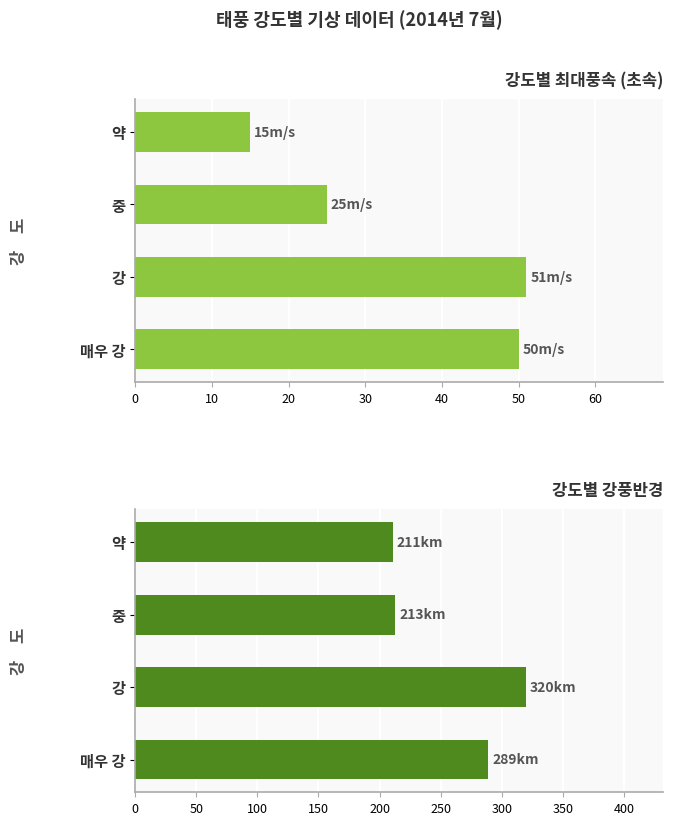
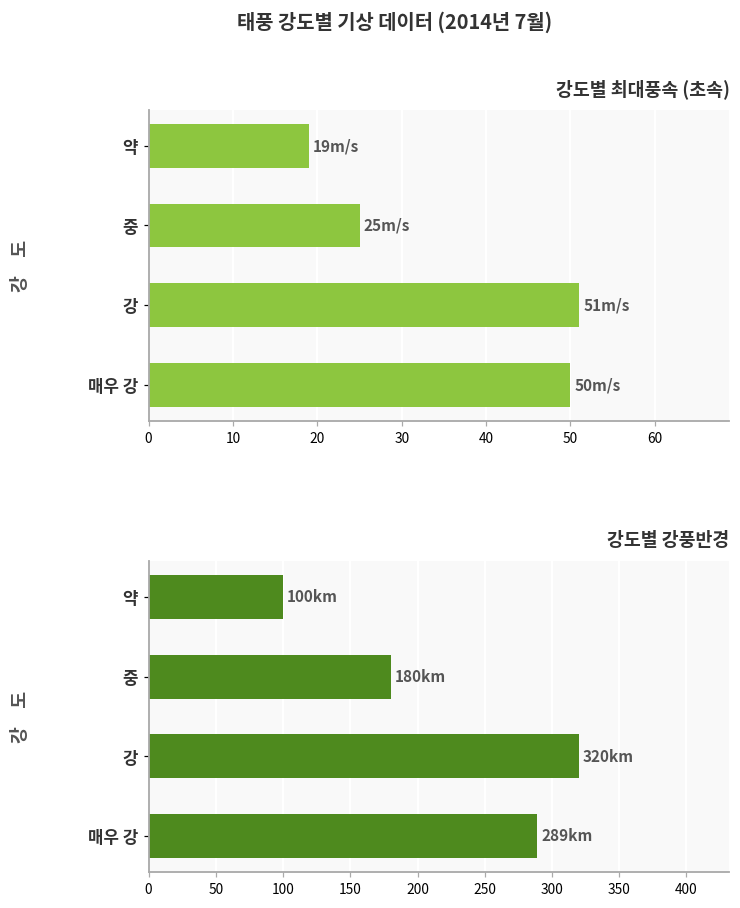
강도별 최대풍속 (초속), 약: 15m/s -> 19m/s
강도별 강풍반경, 약: 211 -> 100
강도별 강풍반경, 중: 213 -> 180
